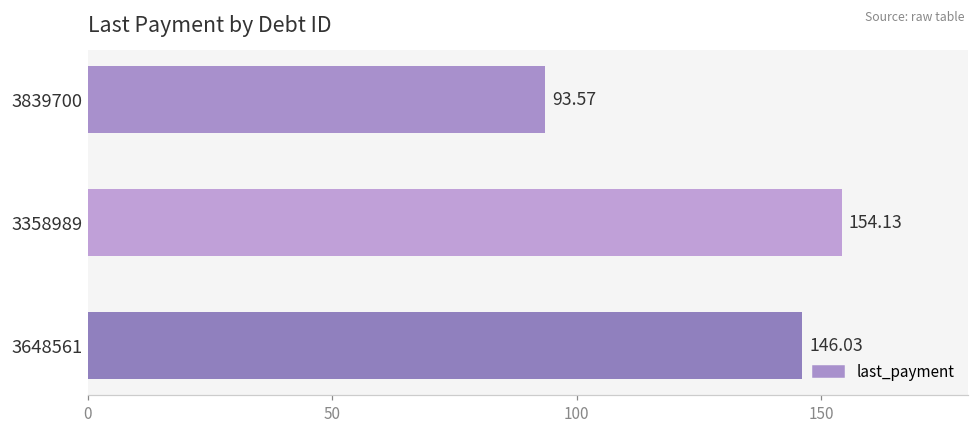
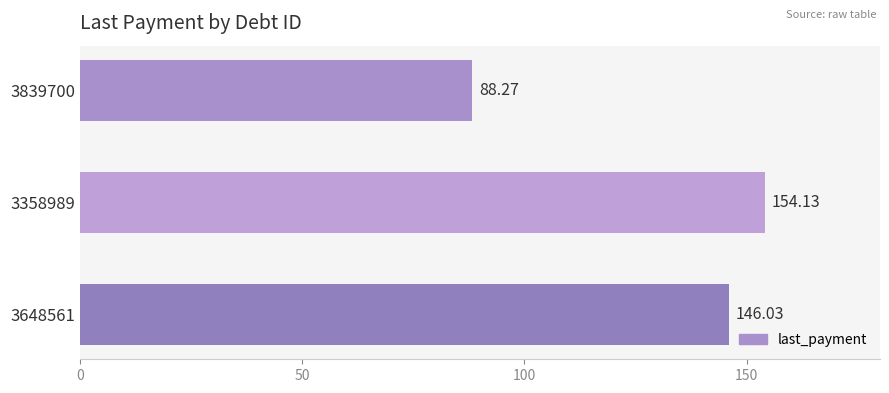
3839700: 93.57 -> 88.27
